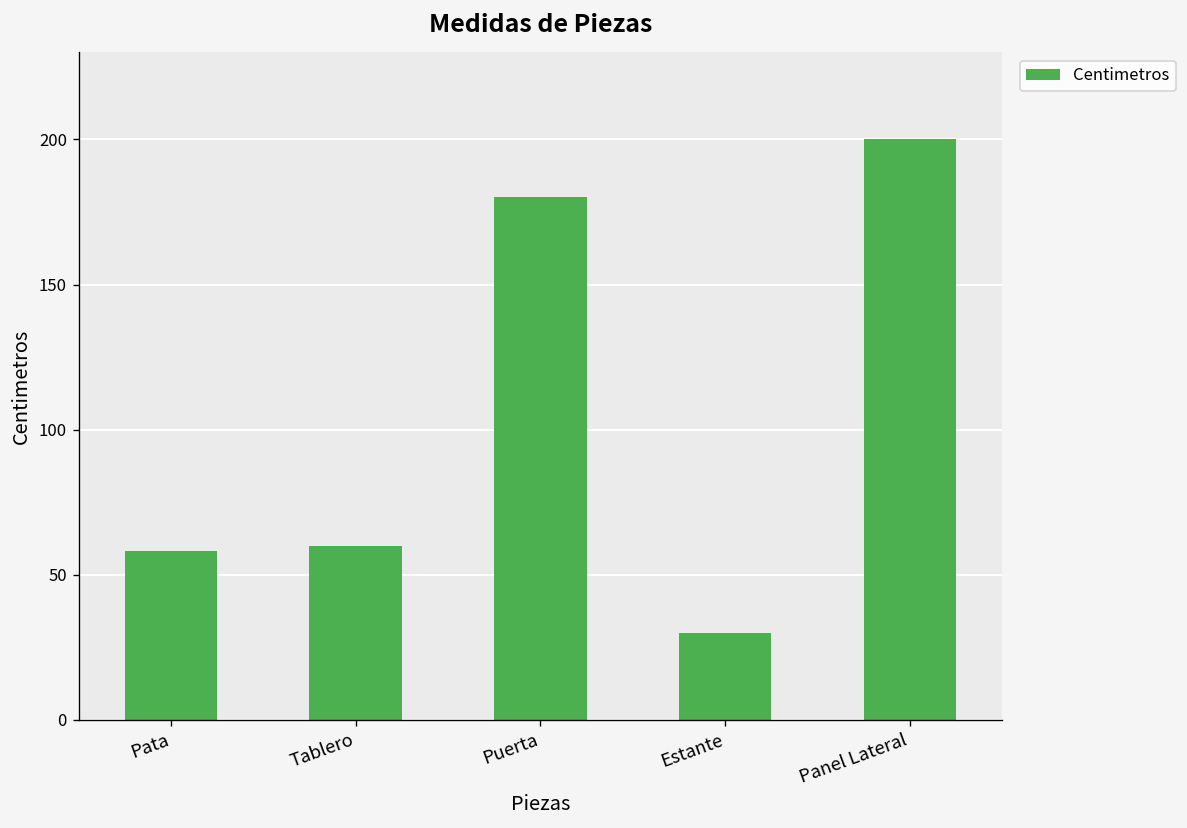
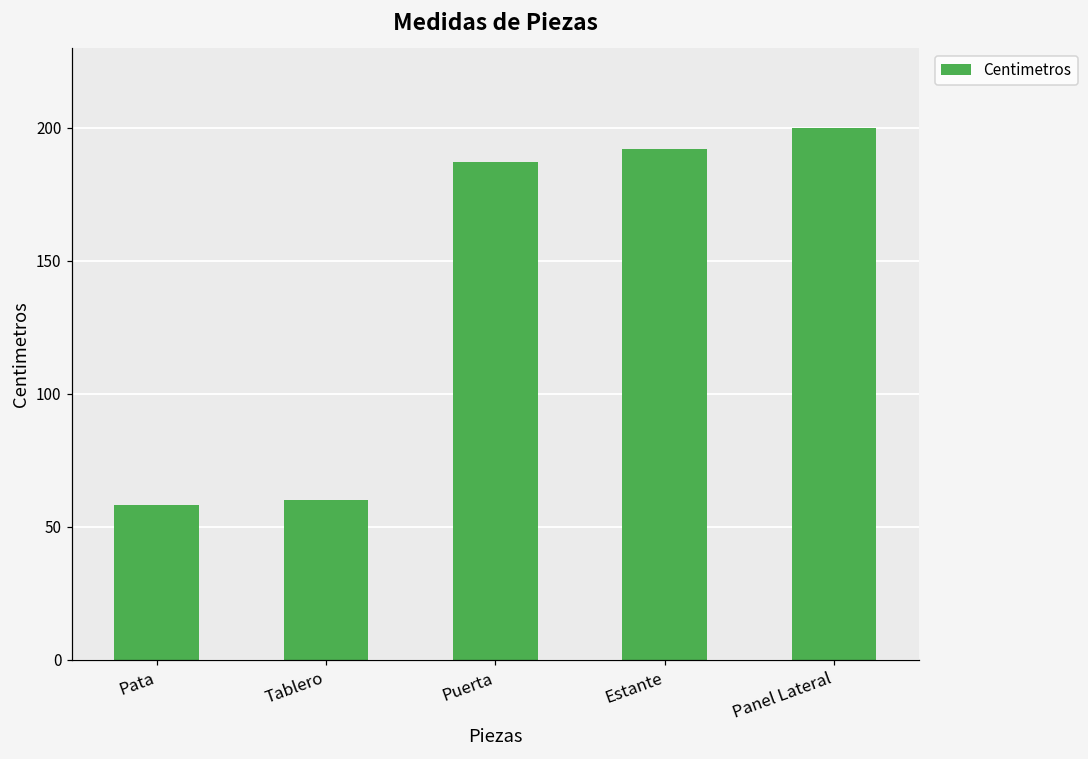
Puerta: 180 -> 187
Estante: 30 -> 192
